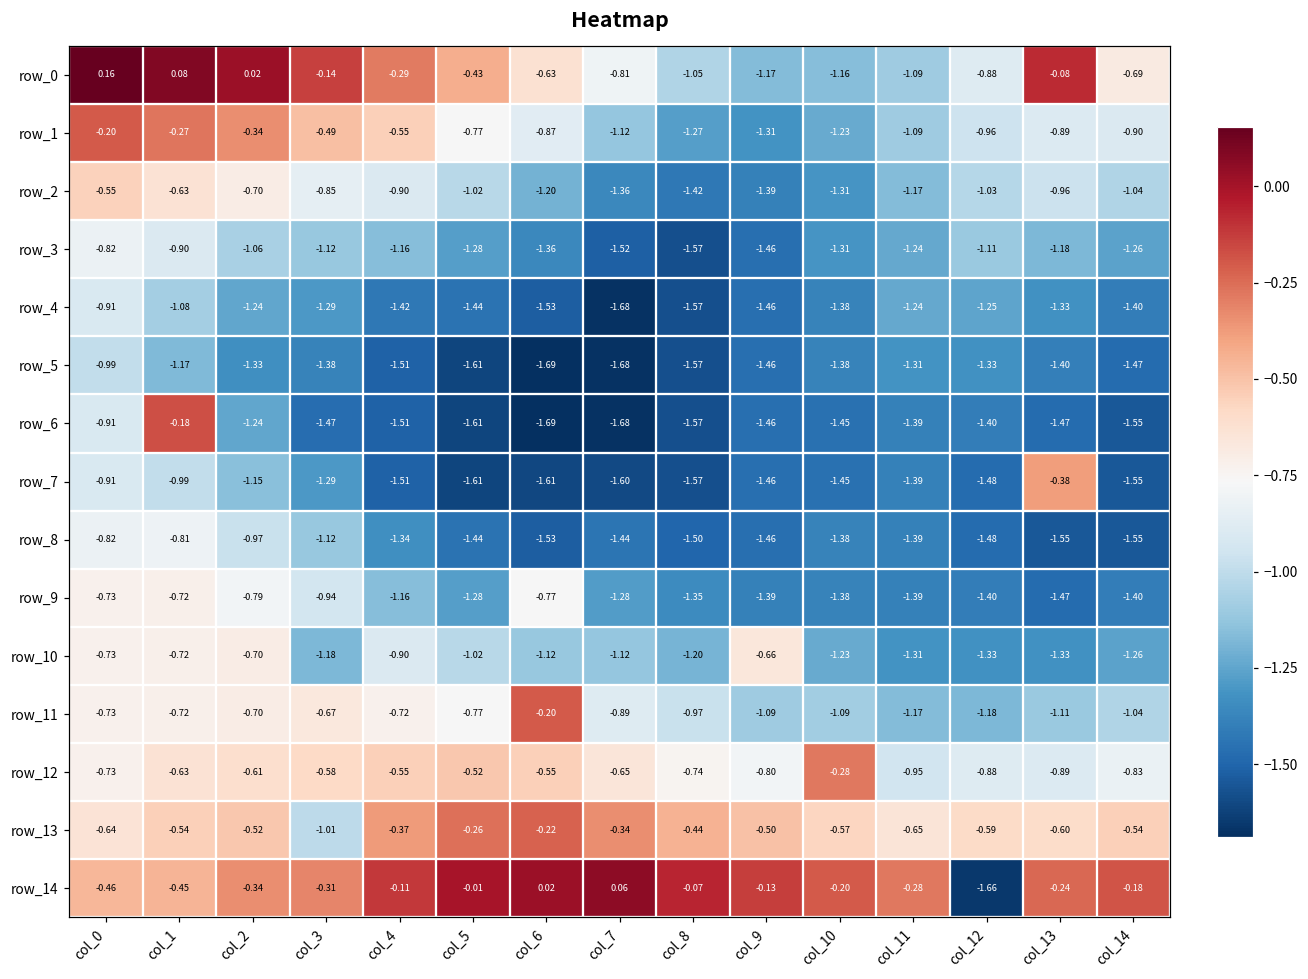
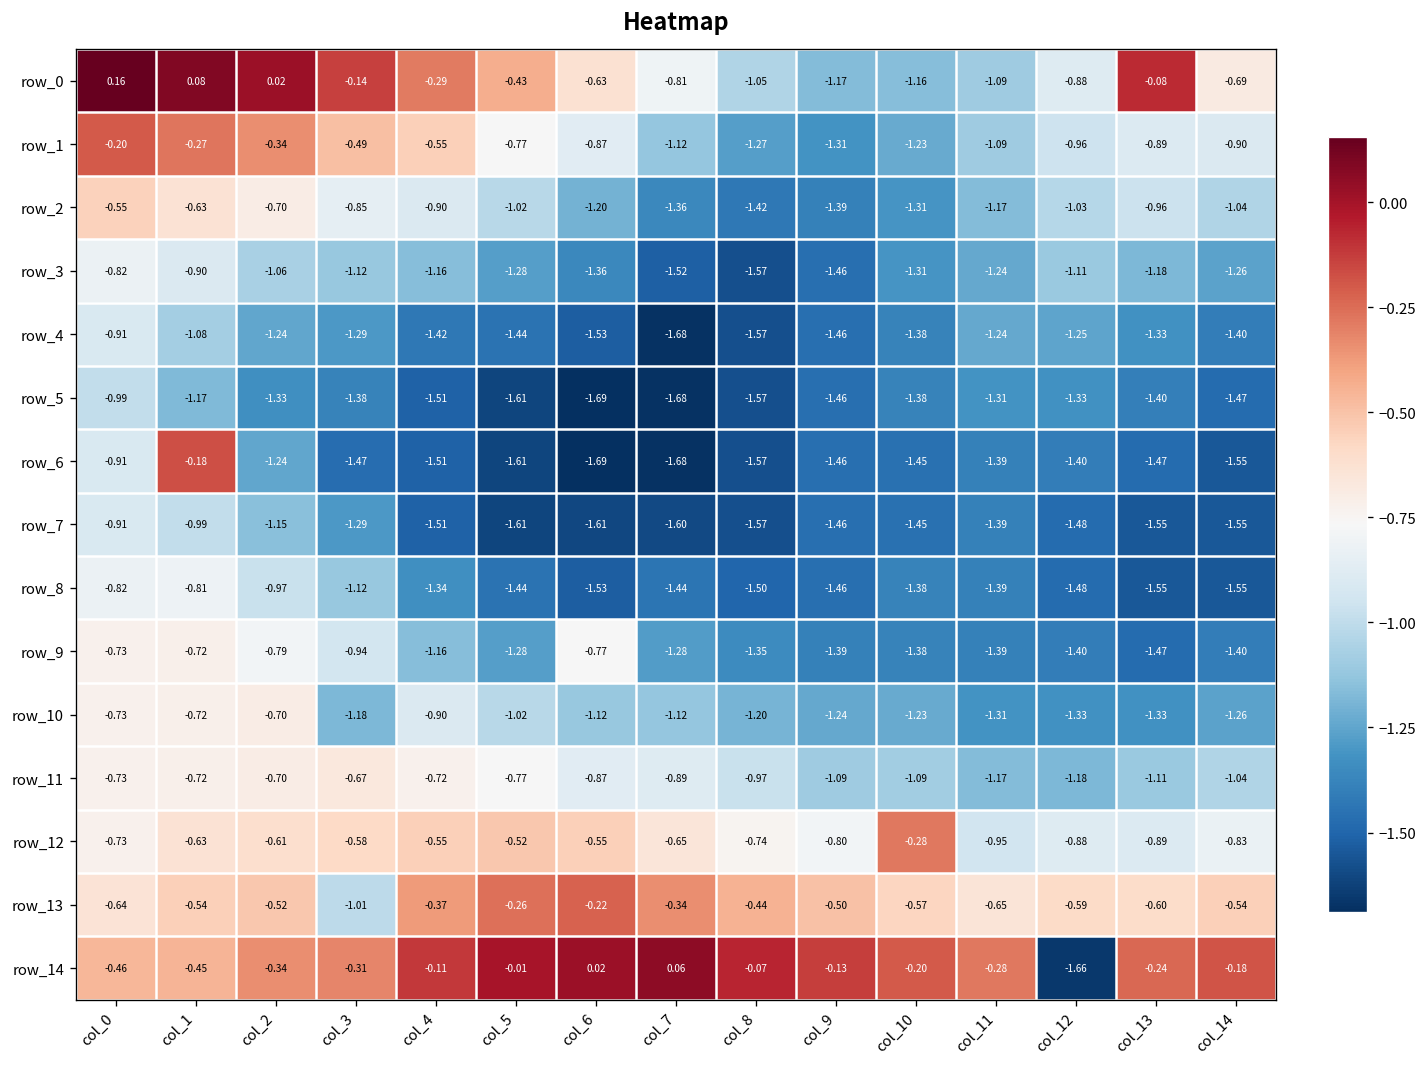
row_7, col_13: -0.38 -> -1.55
row_10, col_9: -0.66 -> -1.24
row_11, col_6: -0.20 -> -0.87
